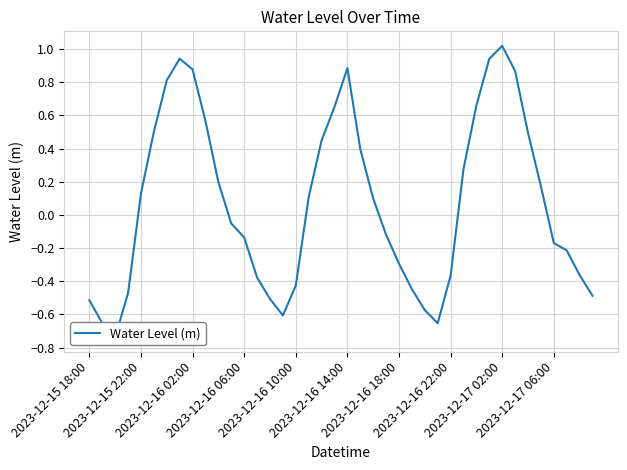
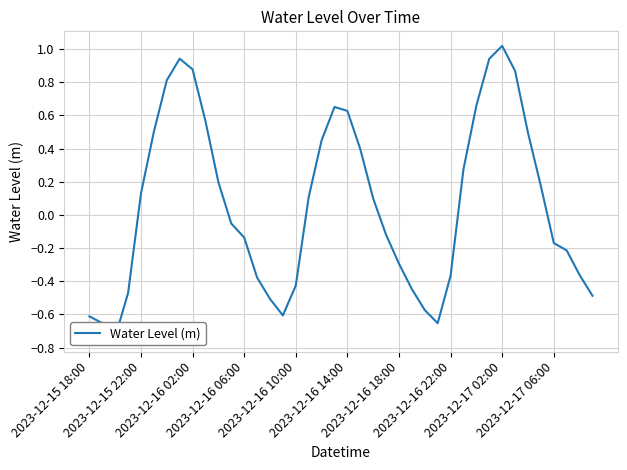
2023-12-15 18:00: -0.51 -> -0.61
2023-12-16 14:00: 0.89 -> 0.63
